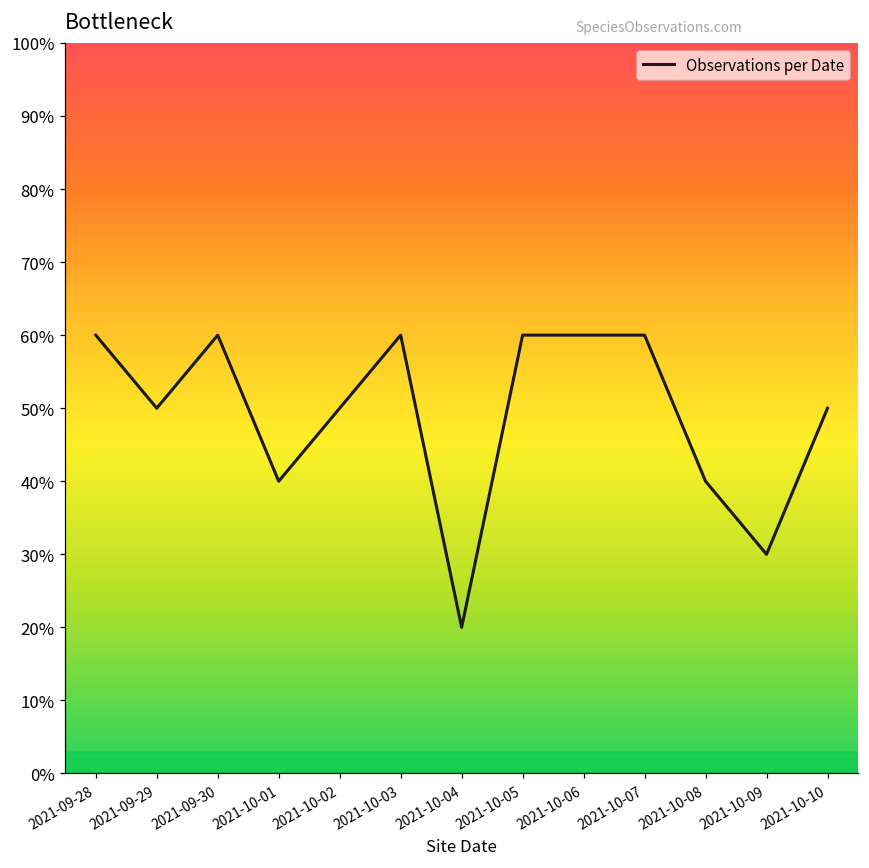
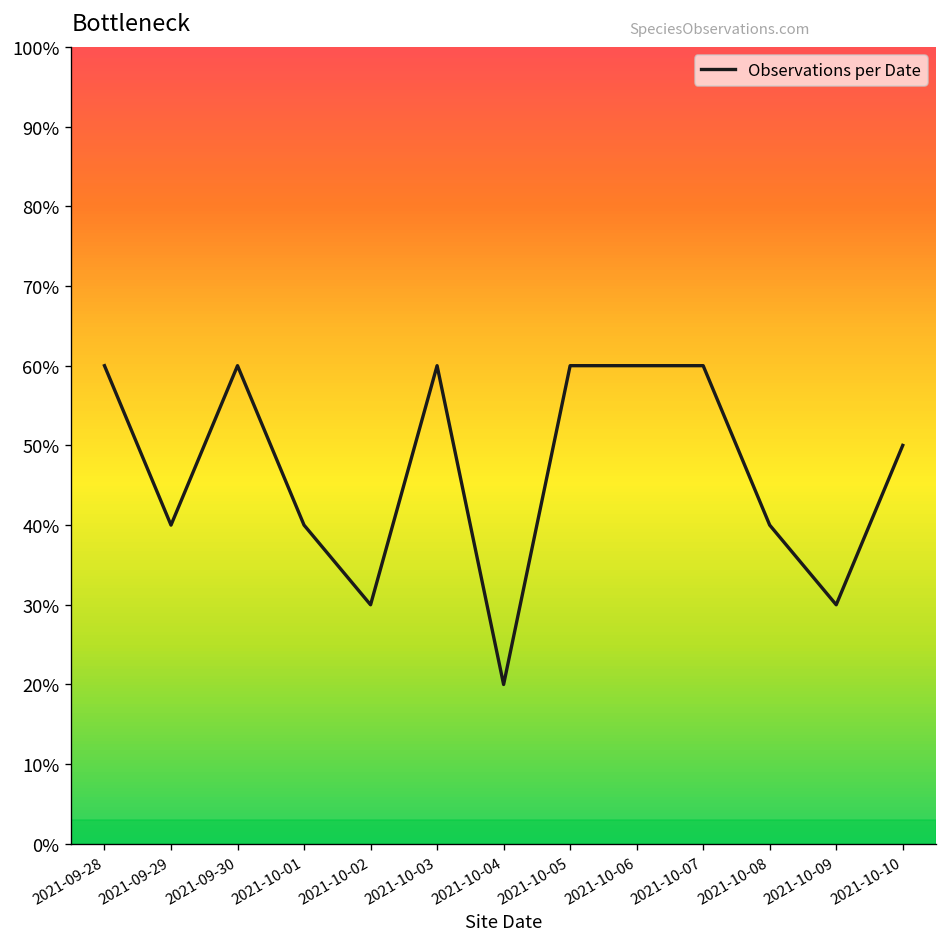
2021-09-29: 50% -> 40%
2021-10-02: 50% -> 30%
